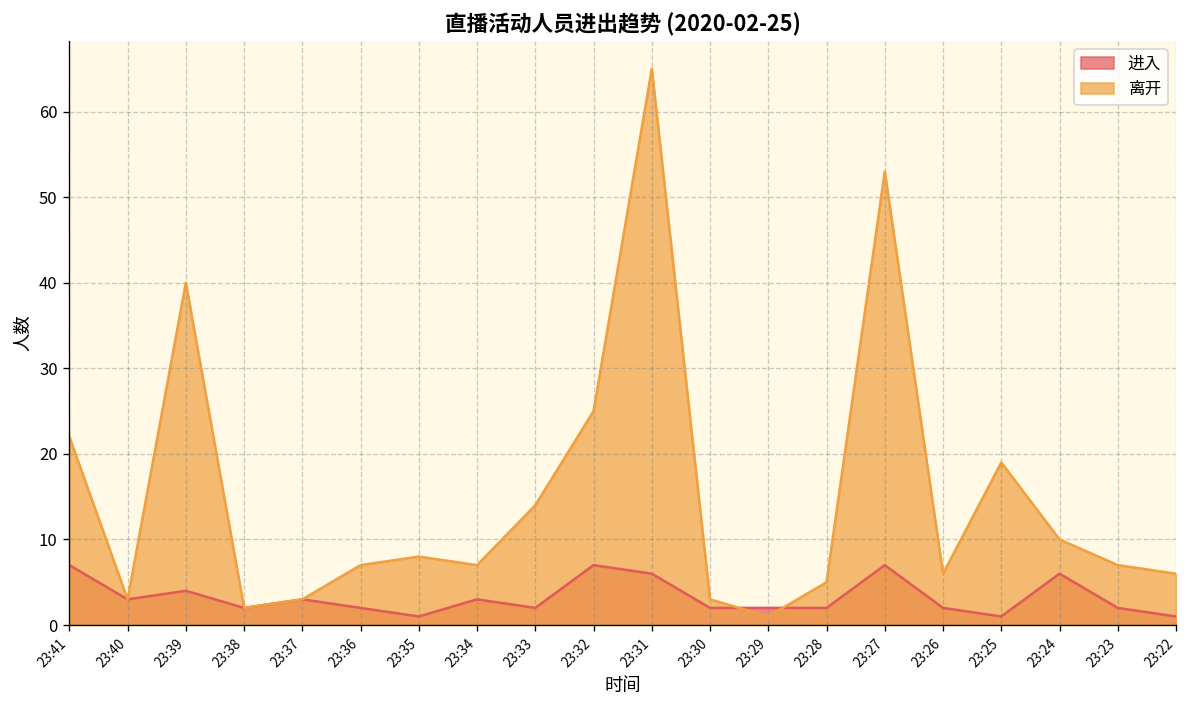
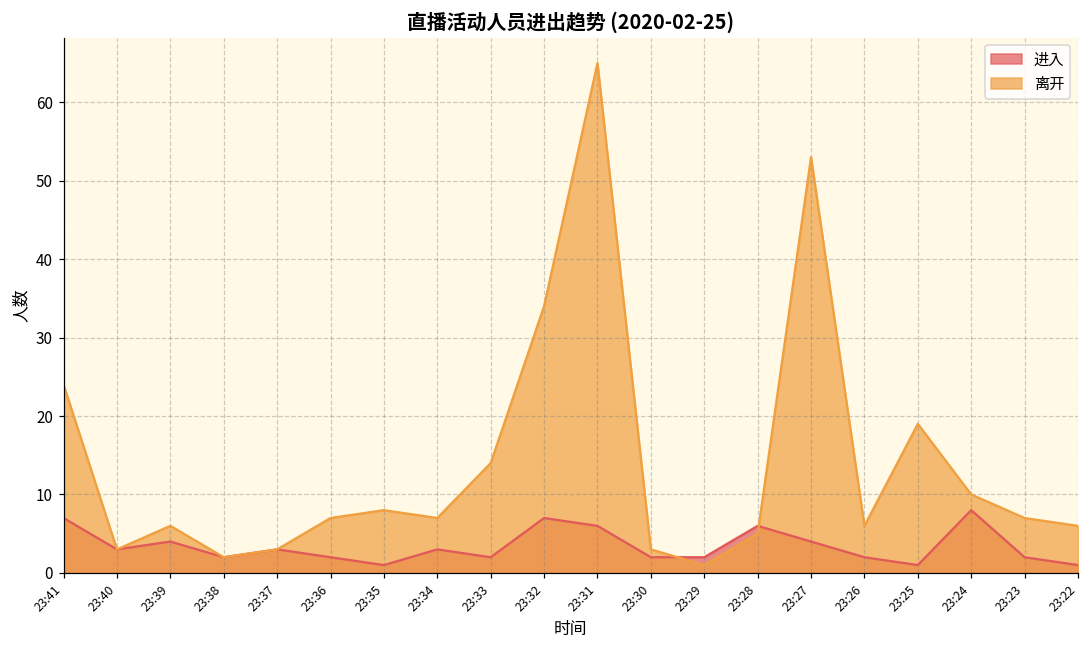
离开, 23:41: 22 -> 24
离开, 23:39: 40 -> 6
离开, 23:32: 25 -> 34
进入, 23:28: 2 -> 6
进入, 23:27: 7 -> 4
进入, 23:24: 6 -> 8
